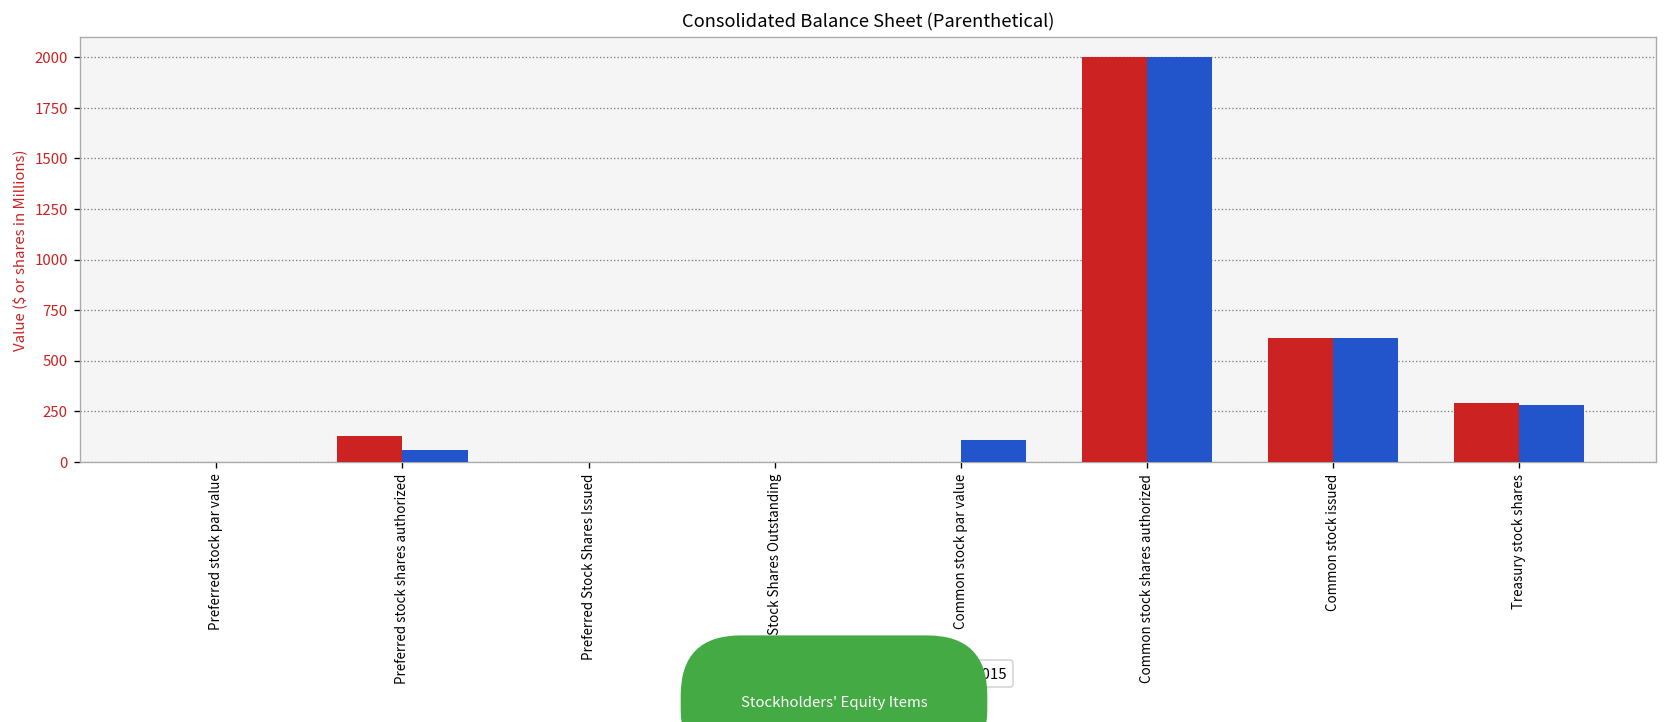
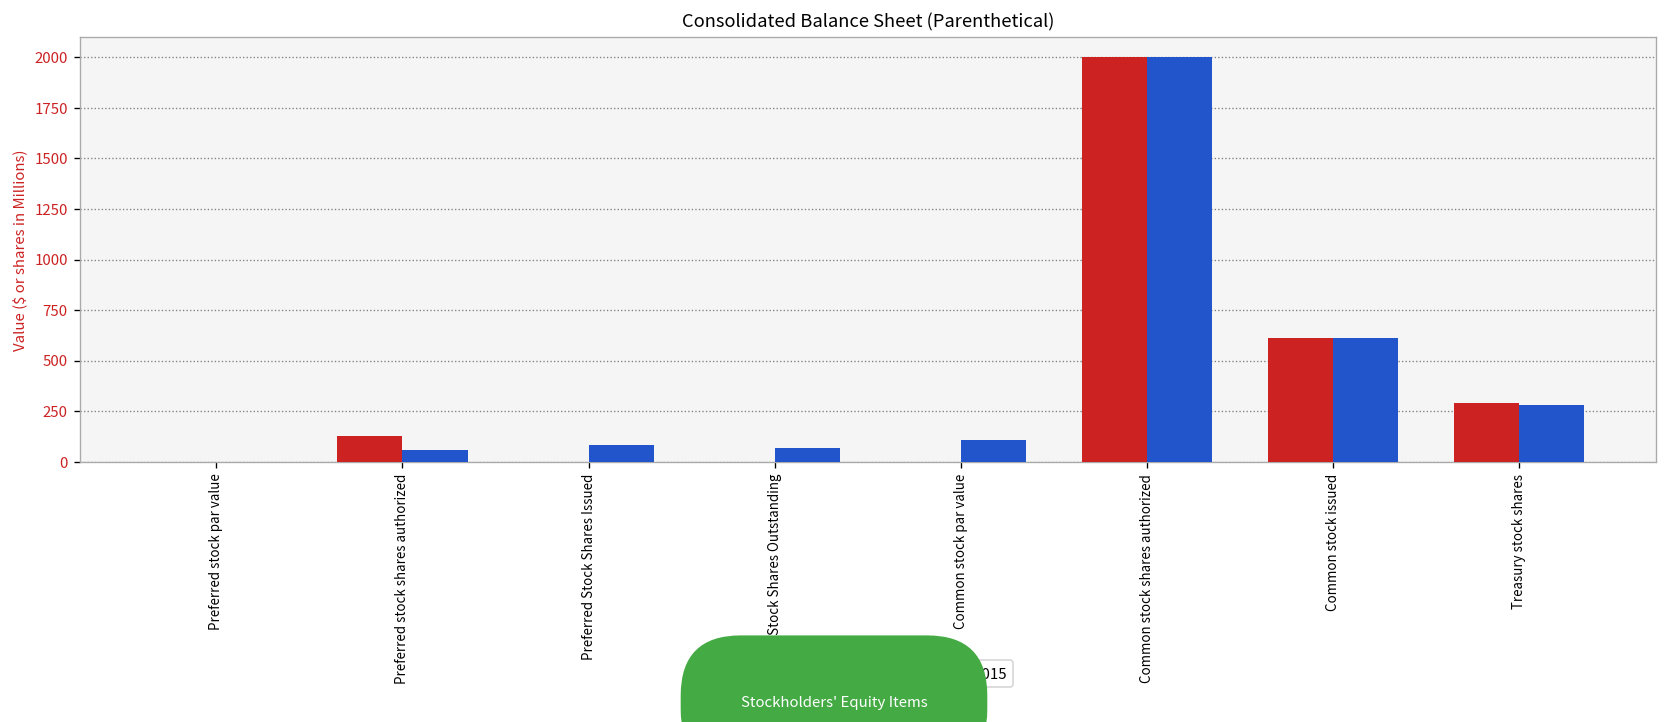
Oct. 31, 2015, Preferred Stock Shares Issued: 0 -> 80
Oct. 31, 2015, Preferred Stock Shares Outstanding: 0 -> 70
